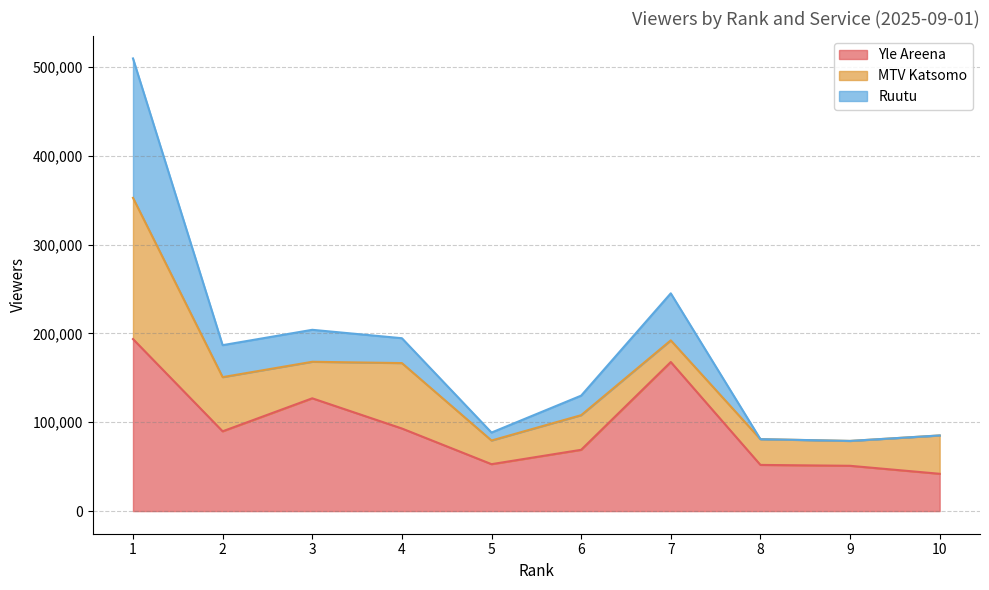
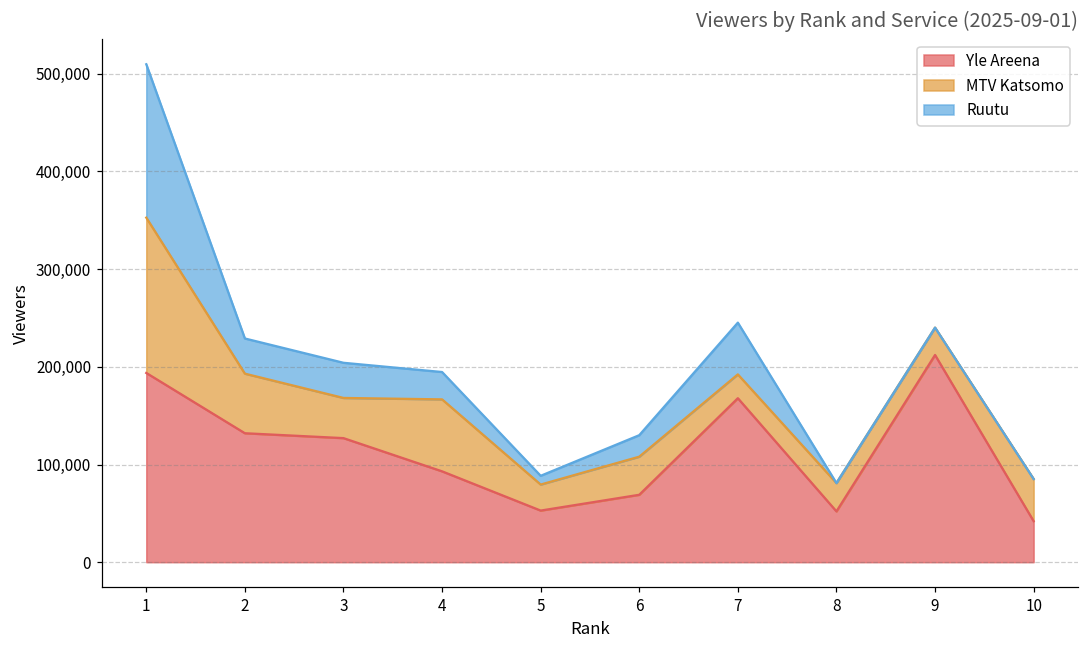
Yle Areena, 2: 90,000 -> 130,000
Yle Areena, 9: 50,000 -> 210,000
